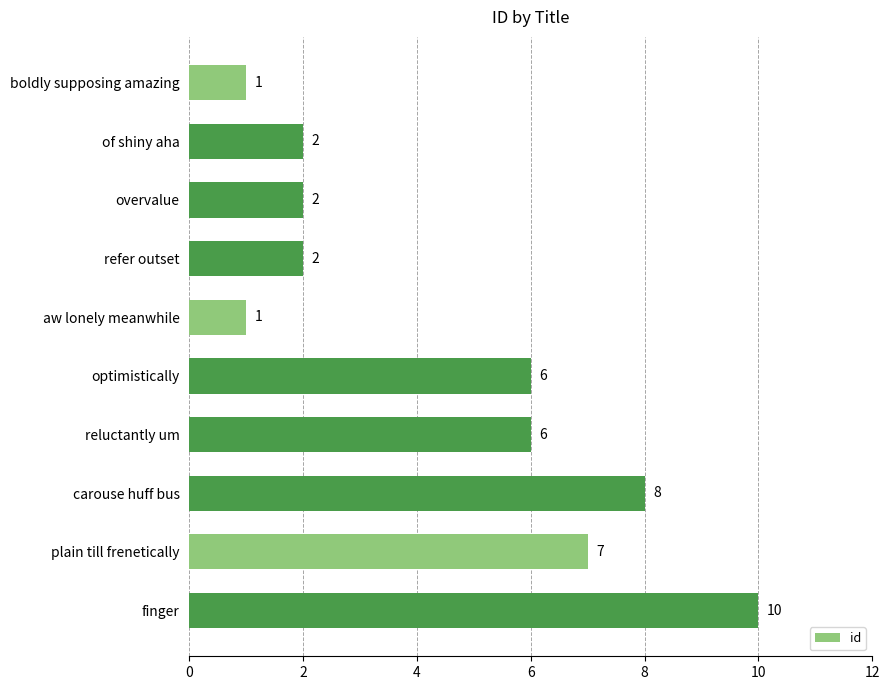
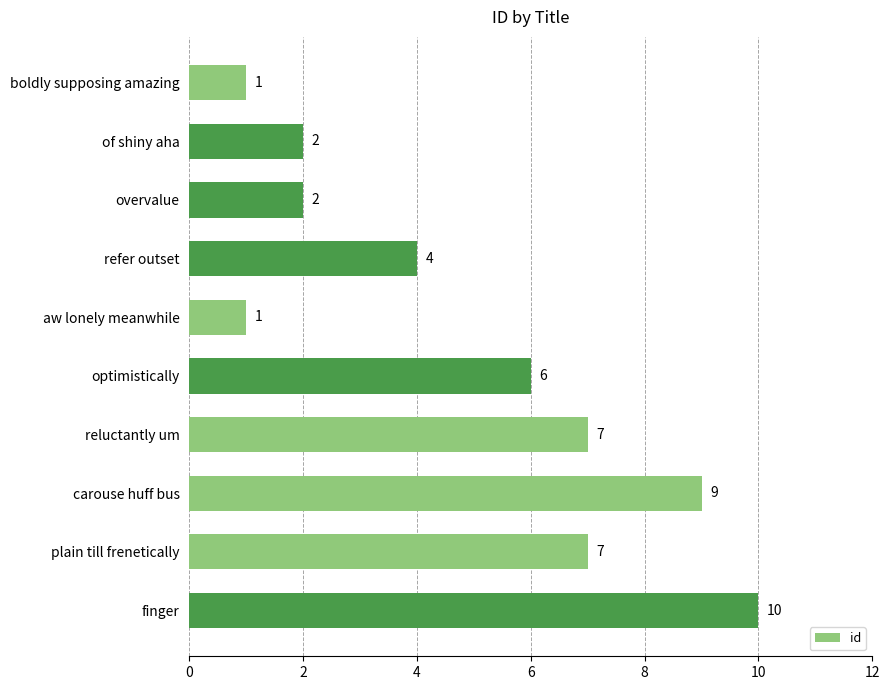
refer outset: 2 -> 4
reluctantly um: 6 -> 7
carouse huff bus: 8 -> 9
